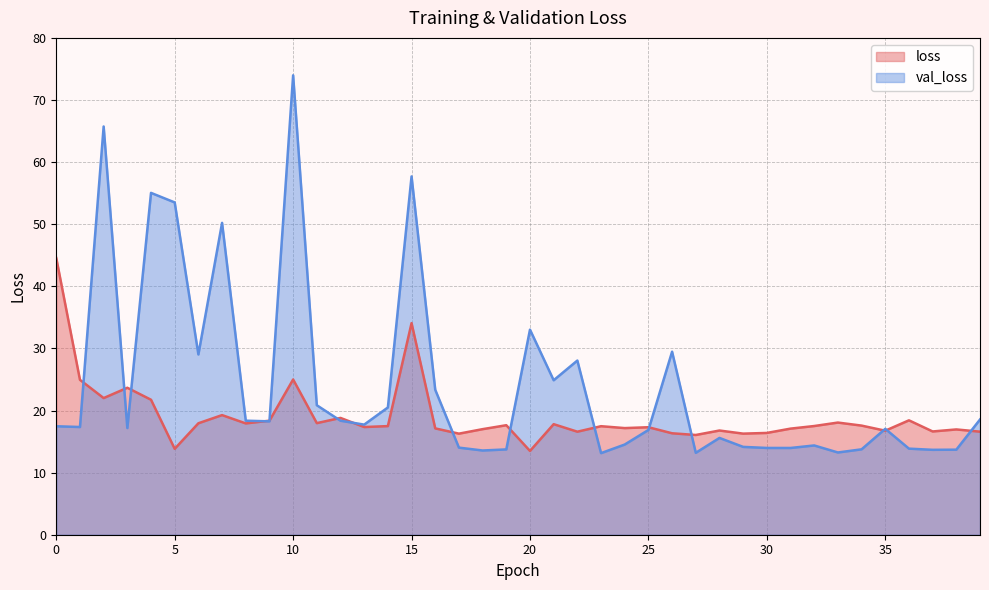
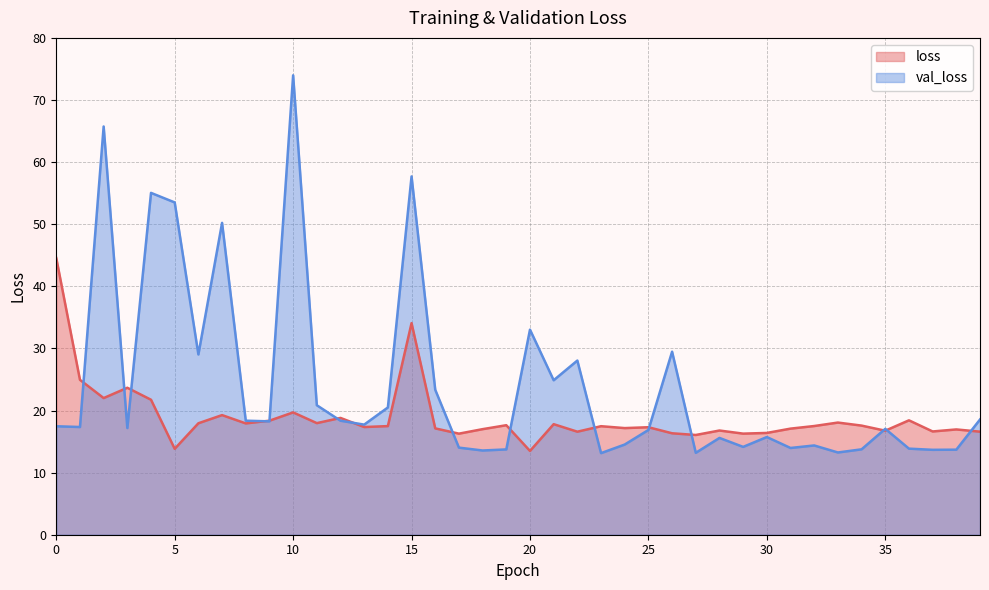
loss, 10: 25 -> 20
val_loss, 30: 14 -> 16
